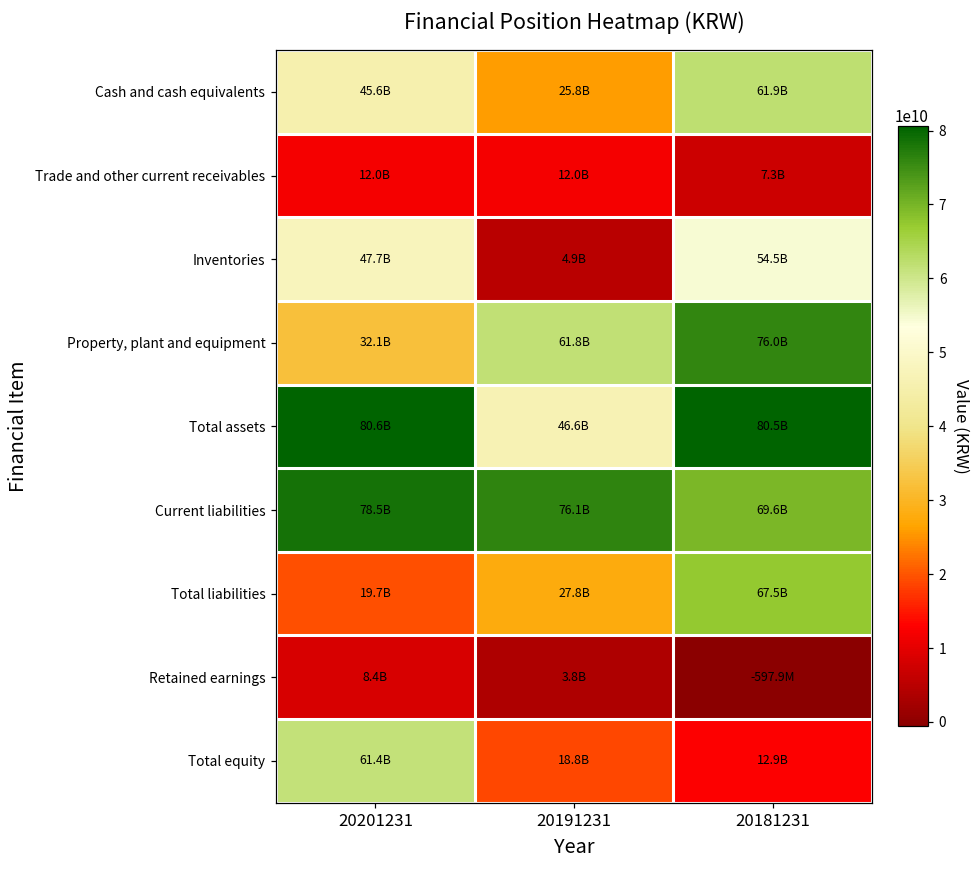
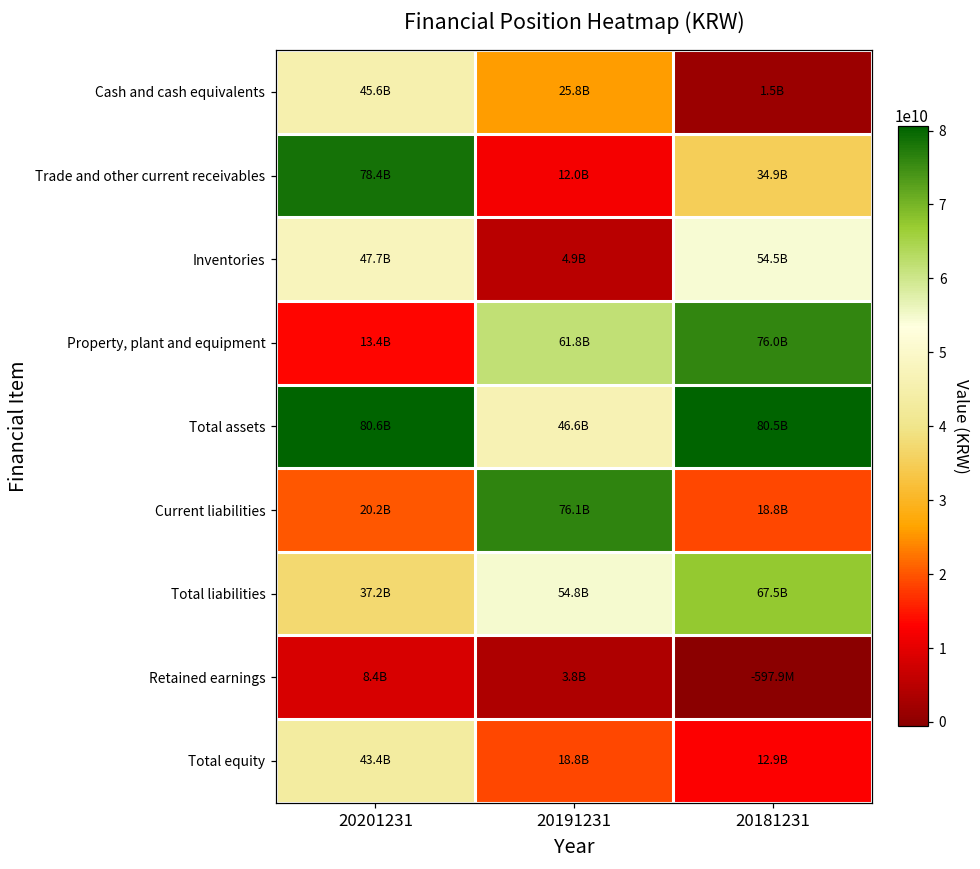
Cash and cash equivalents, 20181231: 61.9B -> 1.5B
Trade and other current receivables, 20201231: 12.0B -> 78.4B
Trade and other current receivables, 20181231: 7.3B -> 34.9B
Property, plant and equipment, 20201231: 32.1B -> 13.4B
Current liabilities, 20201231: 78.5B -> 20.2B
Current liabilities, 20181231: 69.6B -> 18.8B
Total liabilities, 20201231: 19.7B -> 37.2B
Total liabilities, 20191231: 27.8B -> 54.8B
Total equity, 20201231: 61.4B -> 43.4B
